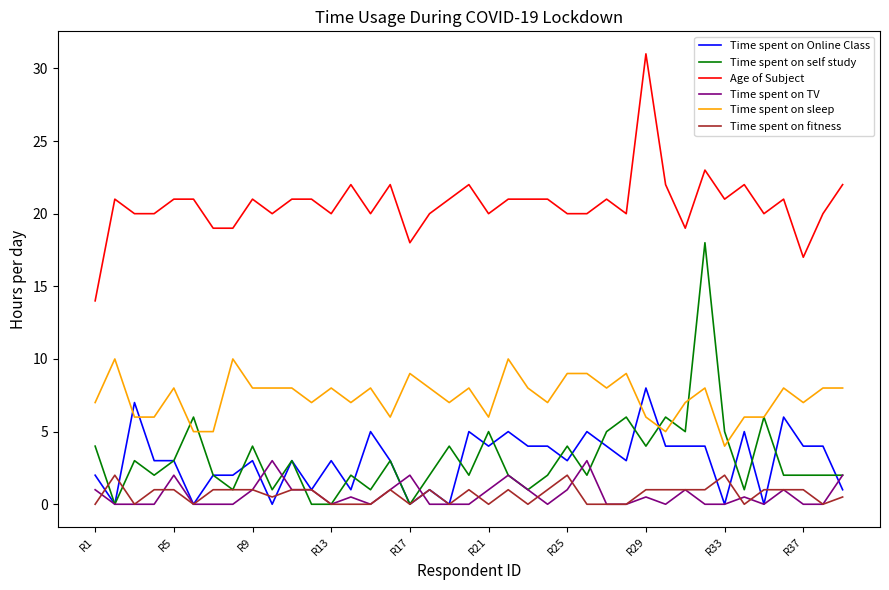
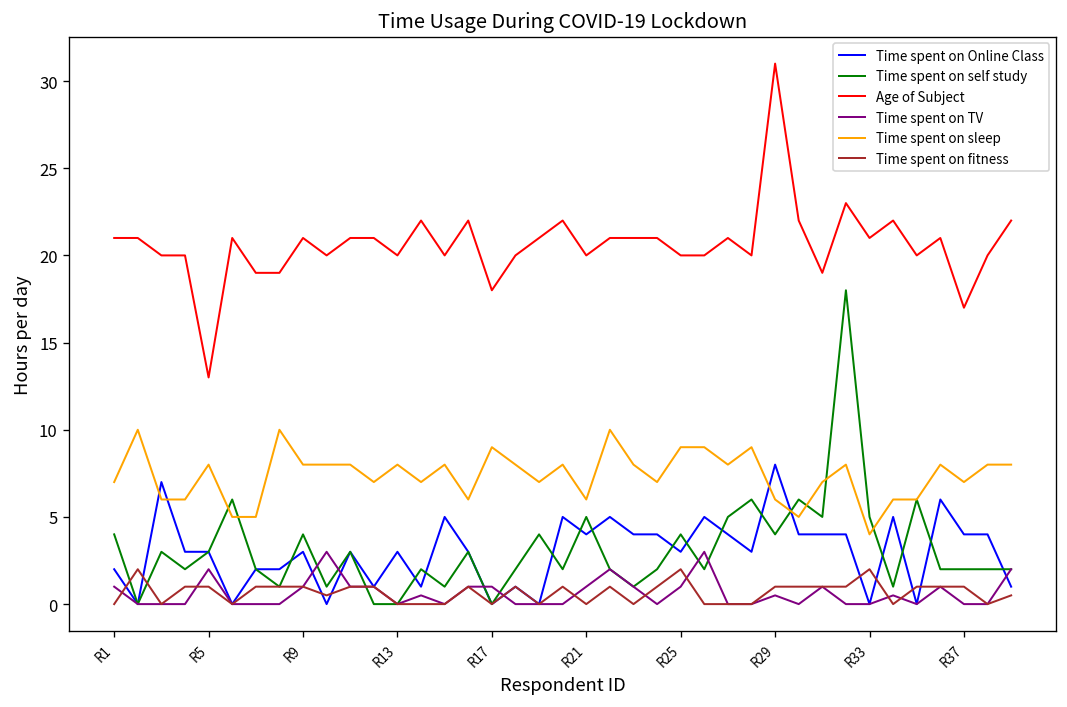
Age of Subject, R1: 14 -> 21
Age of Subject, R5: 21 -> 13
Time spent on TV, R17: 2 -> 1
